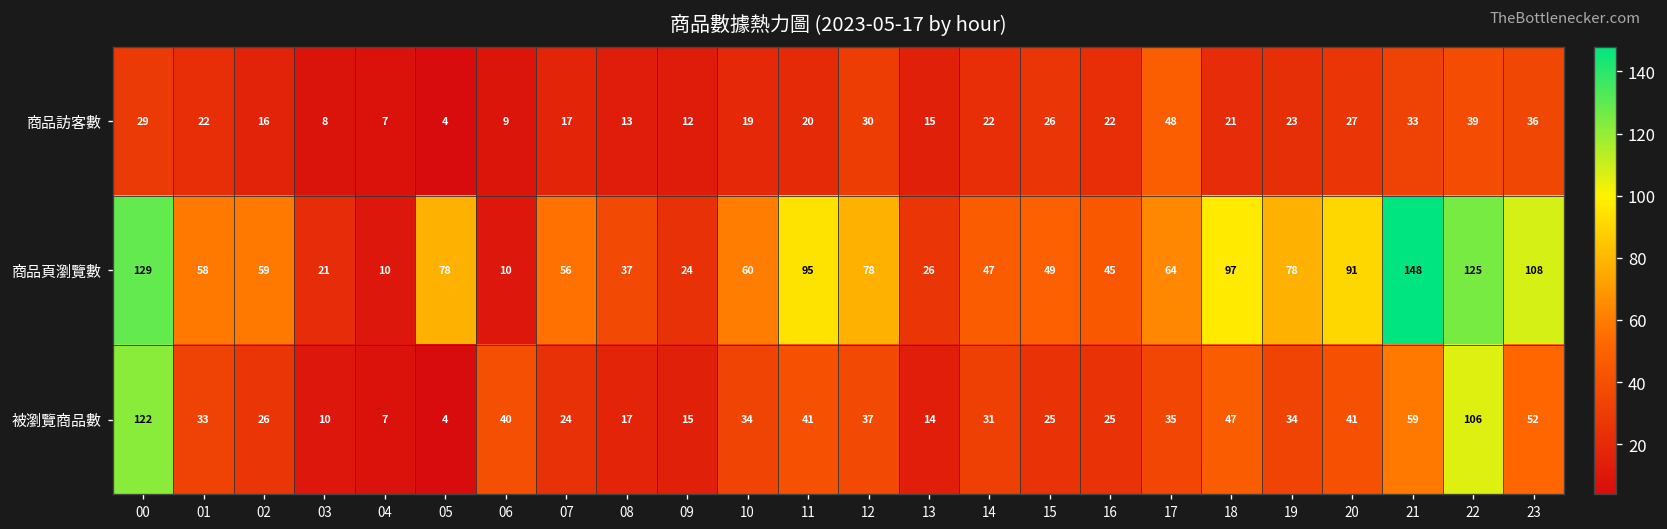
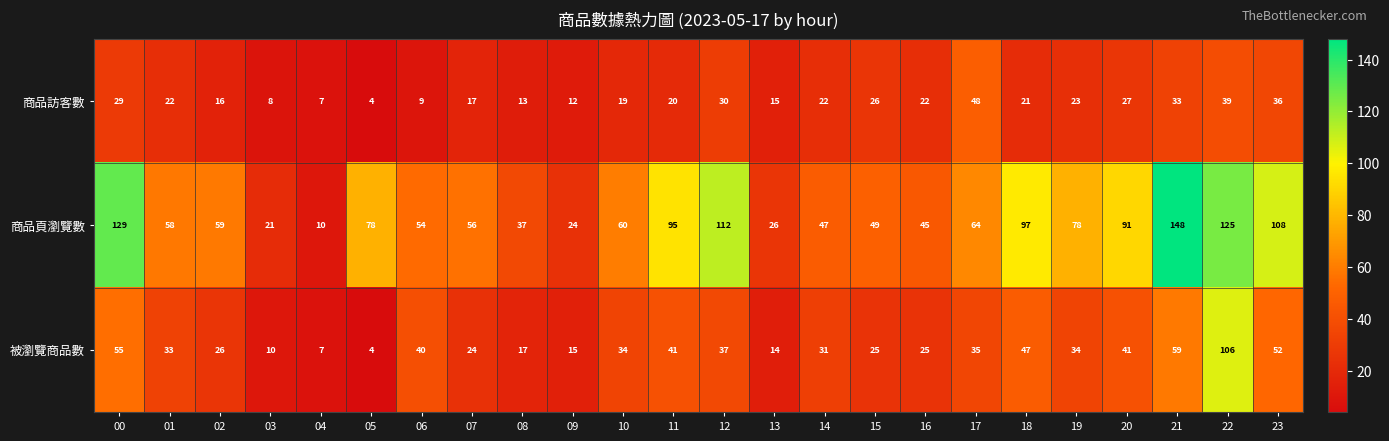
商品頁瀏覽數, 06: 10 -> 54
商品頁瀏覽數, 12: 78 -> 112
被瀏覽商品數, 00: 122 -> 55
